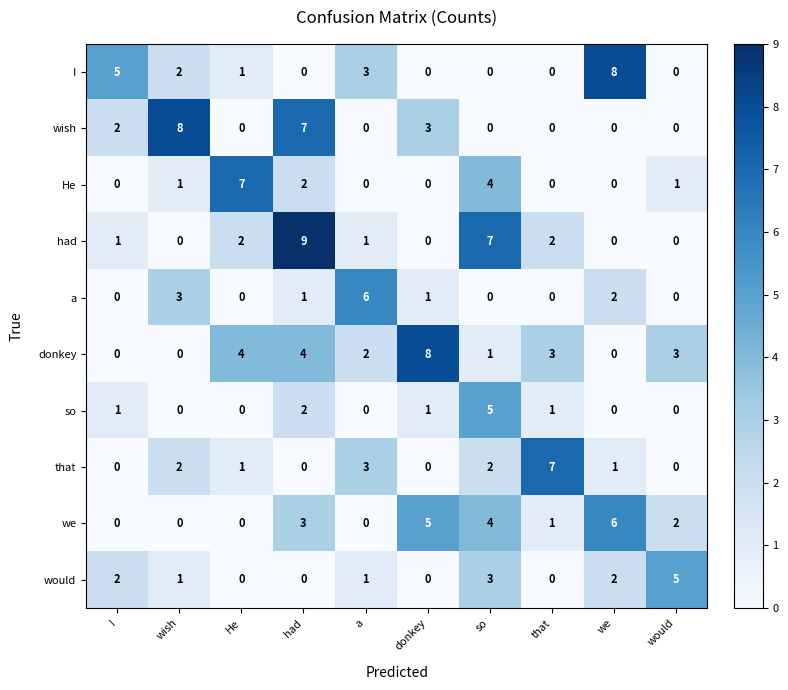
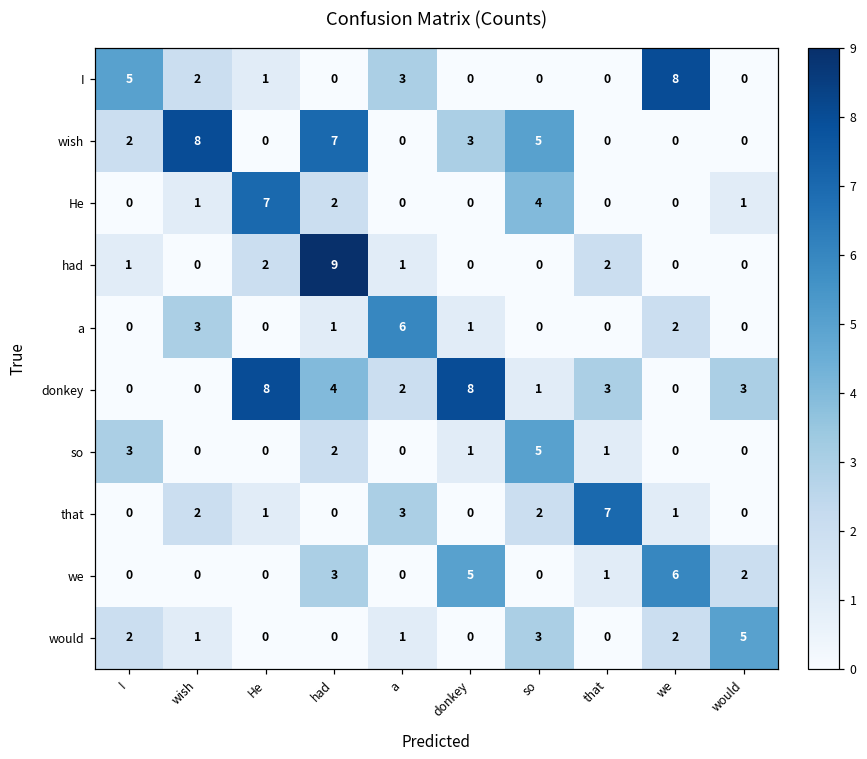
wish, so: 0 -> 5
had, so: 7 -> 0
donkey, He: 4 -> 8
so, I: 1 -> 3
we, so: 4 -> 0
